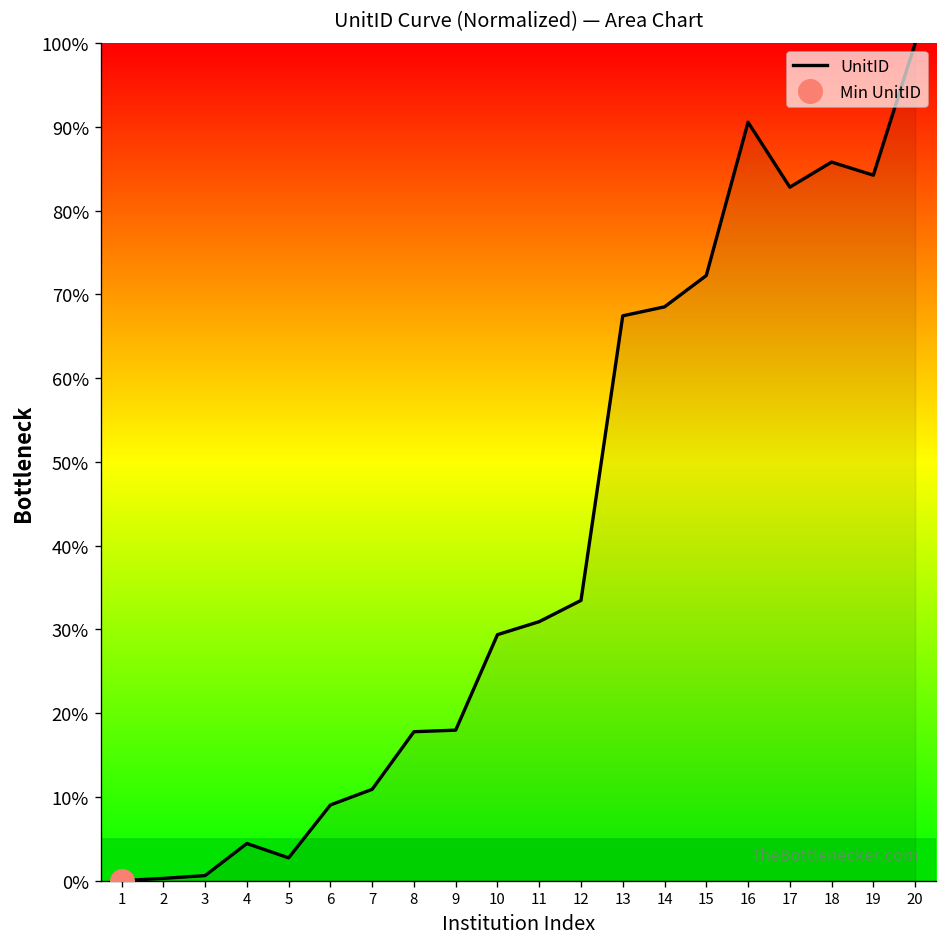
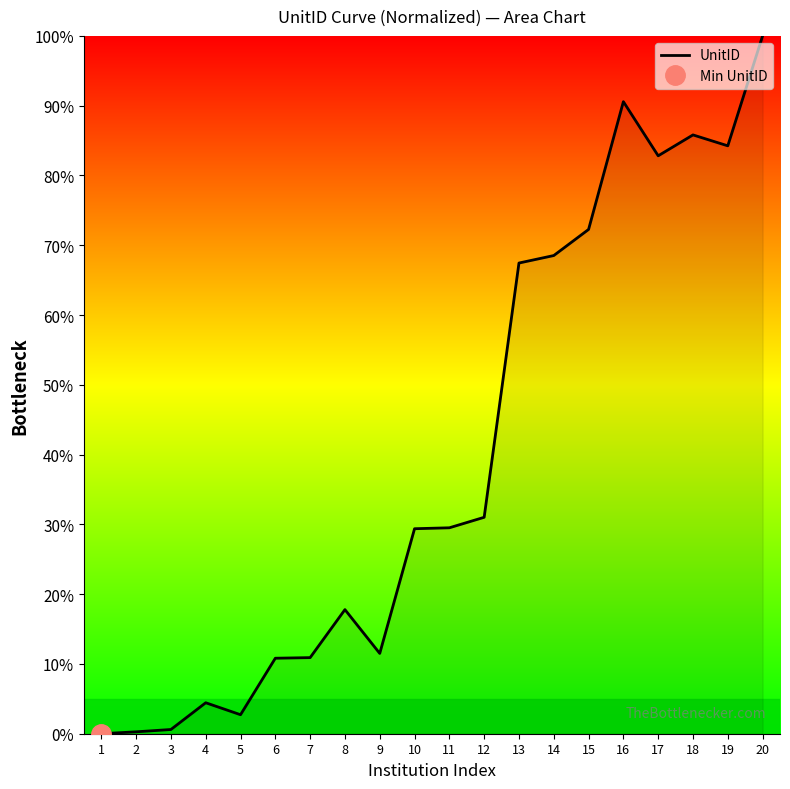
UnitID, 6: 9% -> 11%
UnitID, 9: 18% -> 12%
UnitID, 11: 31% -> 30%
UnitID, 12: 33% -> 31%
